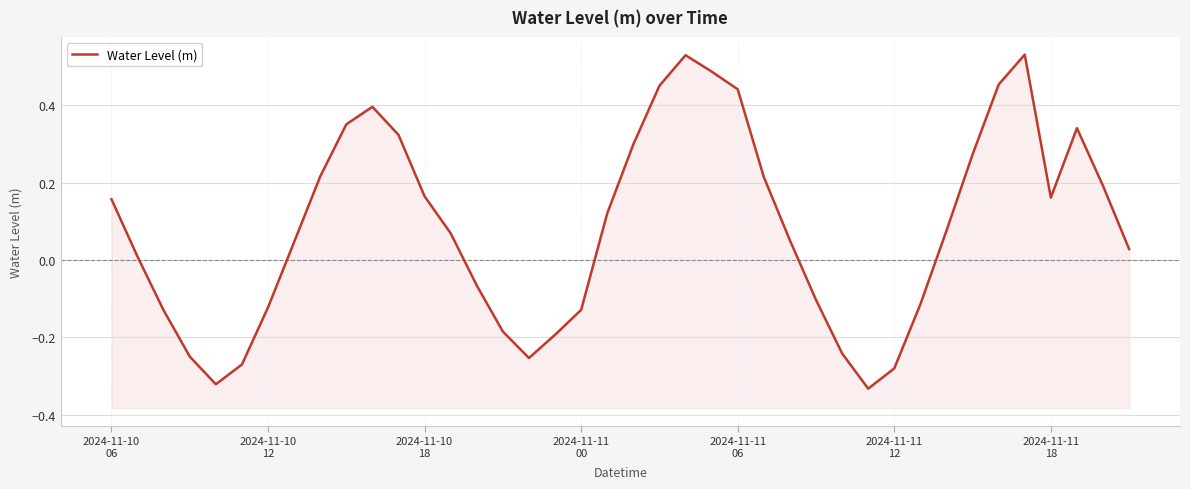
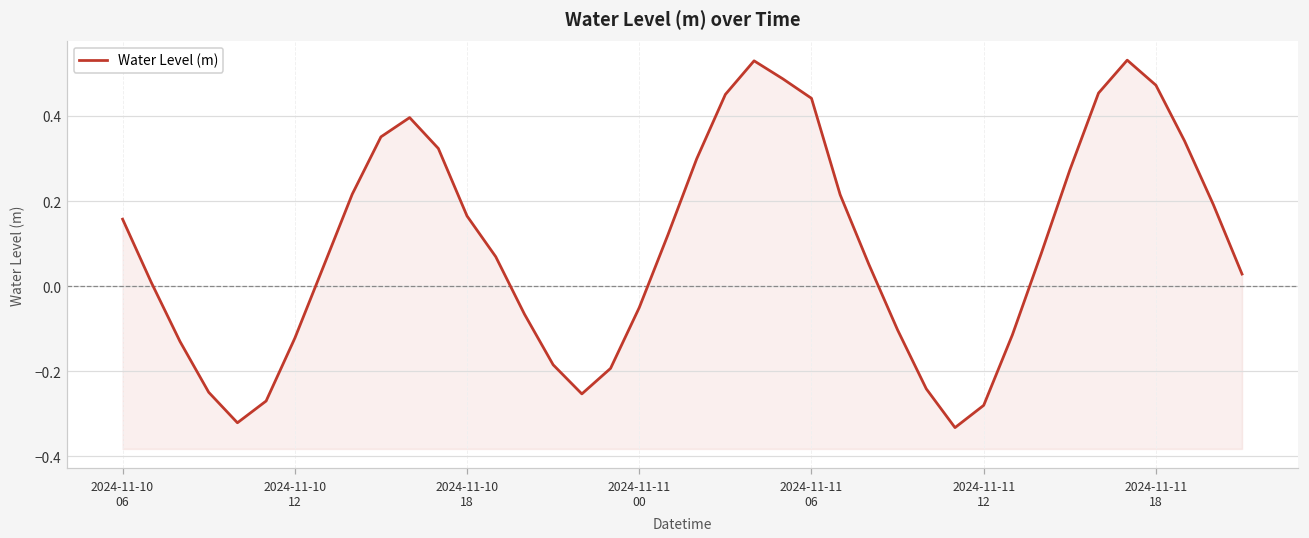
2024-11-11 00: -0.13 -> -0.05
2024-11-11 18: 0.16 -> 0.47
